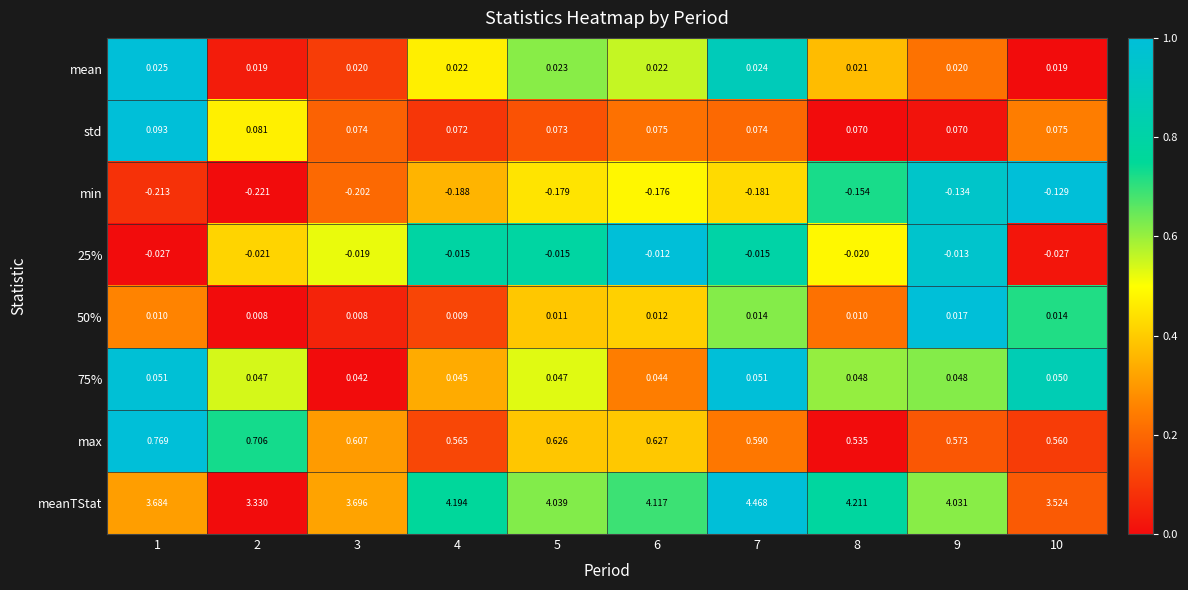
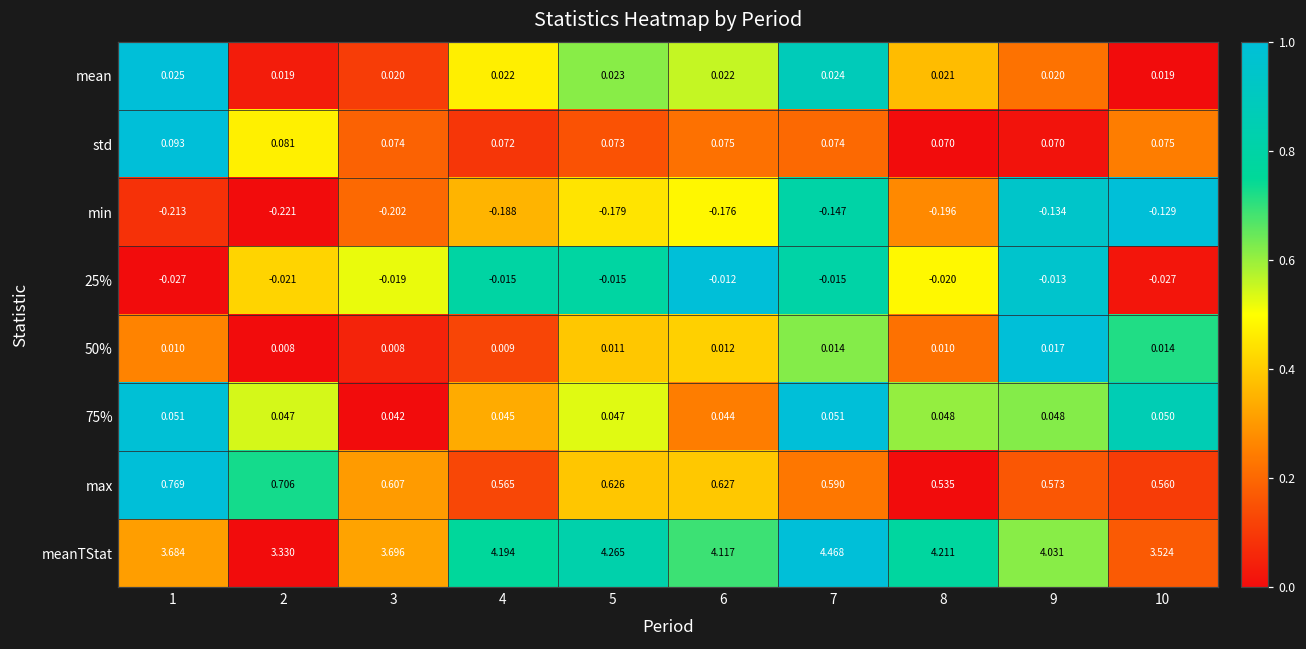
min, 7: -0.181 -> -0.147
min, 8: -0.154 -> -0.196
meanTStat, 5: 4.039 -> 4.265
